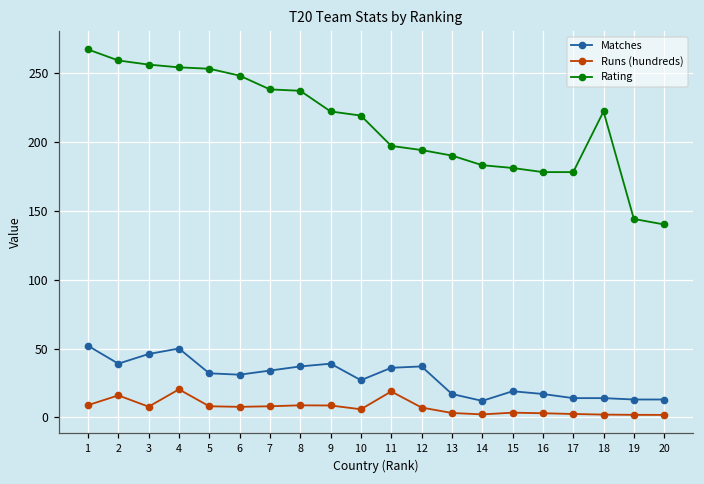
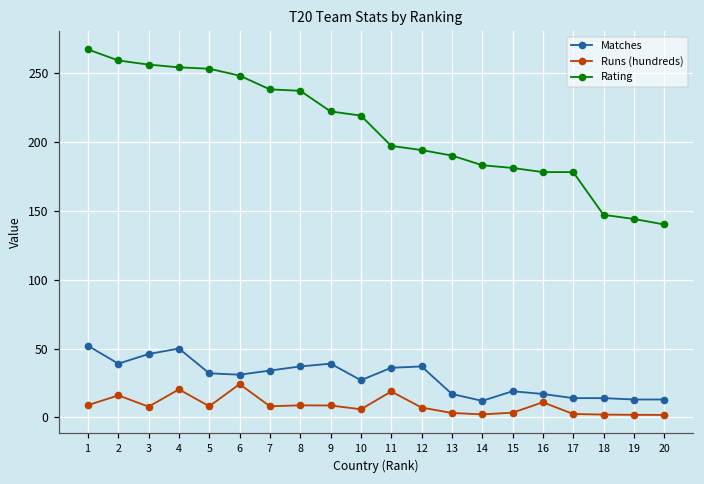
Runs (hundreds), 6: 8 -> 24
Runs (hundreds), 16: 3 -> 11
Rating, 18: 222 -> 147
